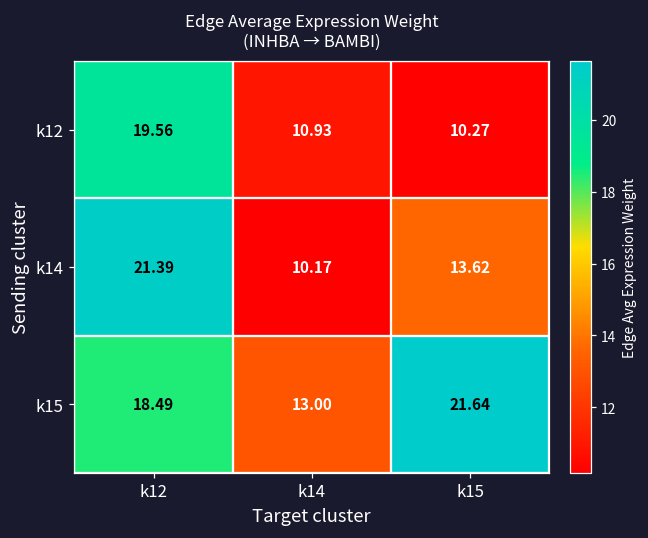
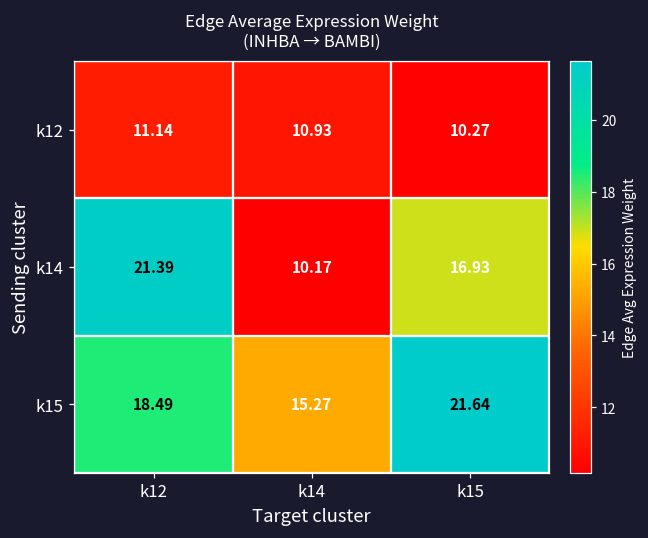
k12, k12: 19.56 -> 11.14
k14, k15: 13.62 -> 16.93
k15, k14: 13.00 -> 15.27
